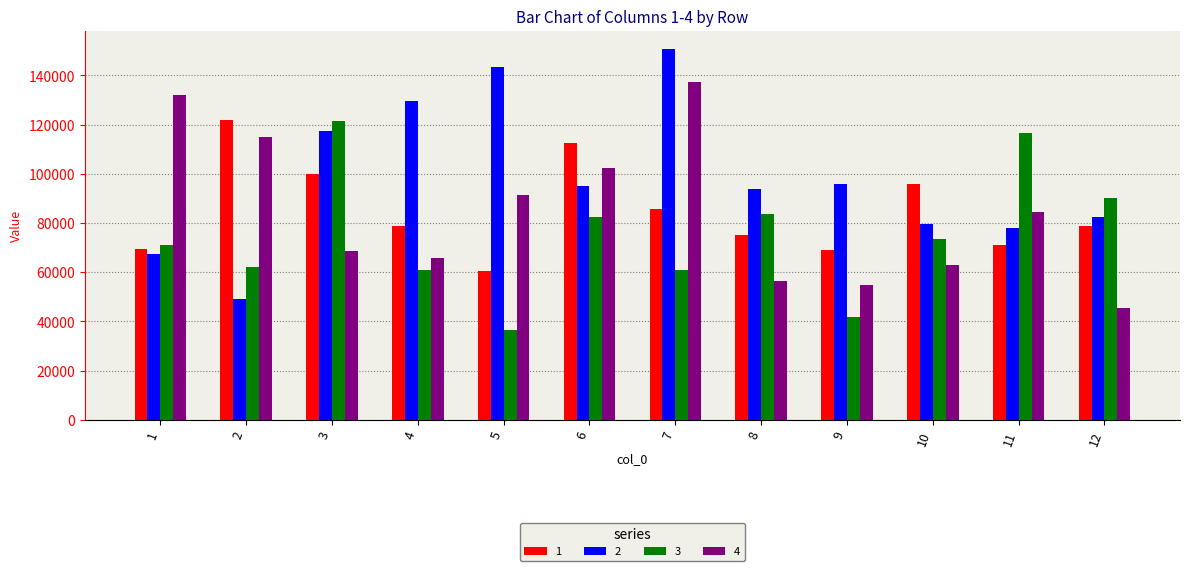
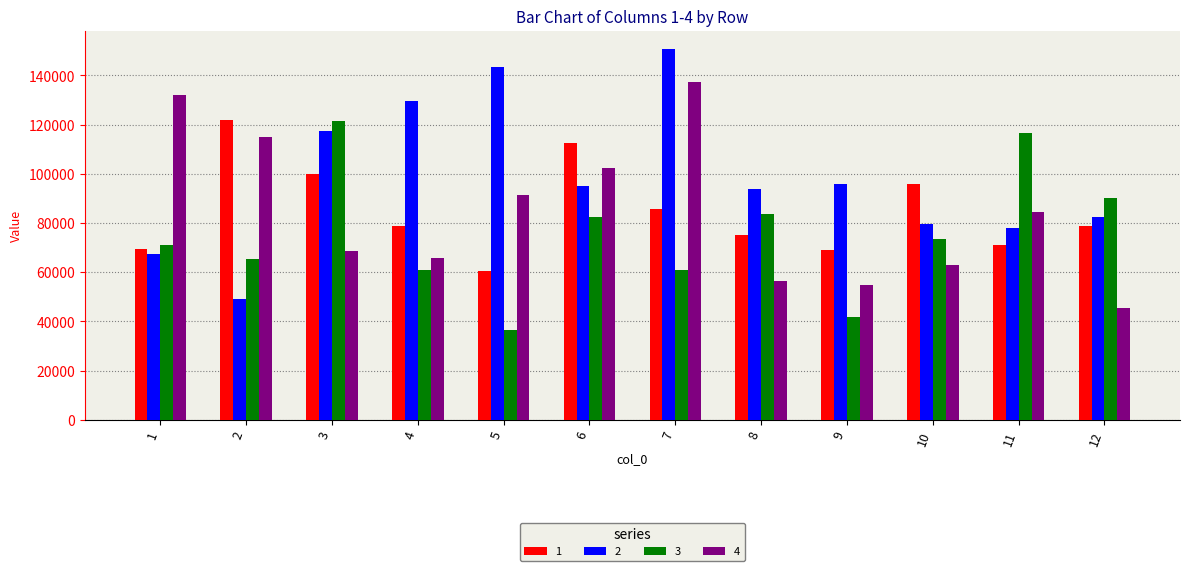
3, 2: 62000 -> 65000
